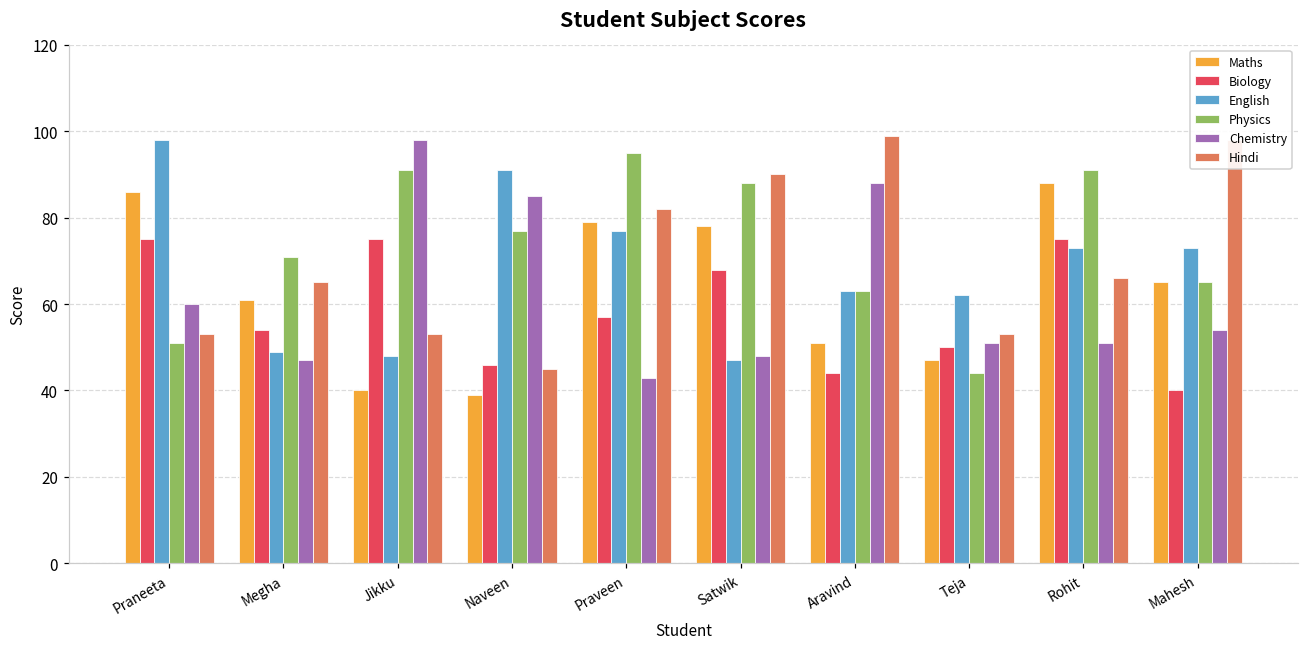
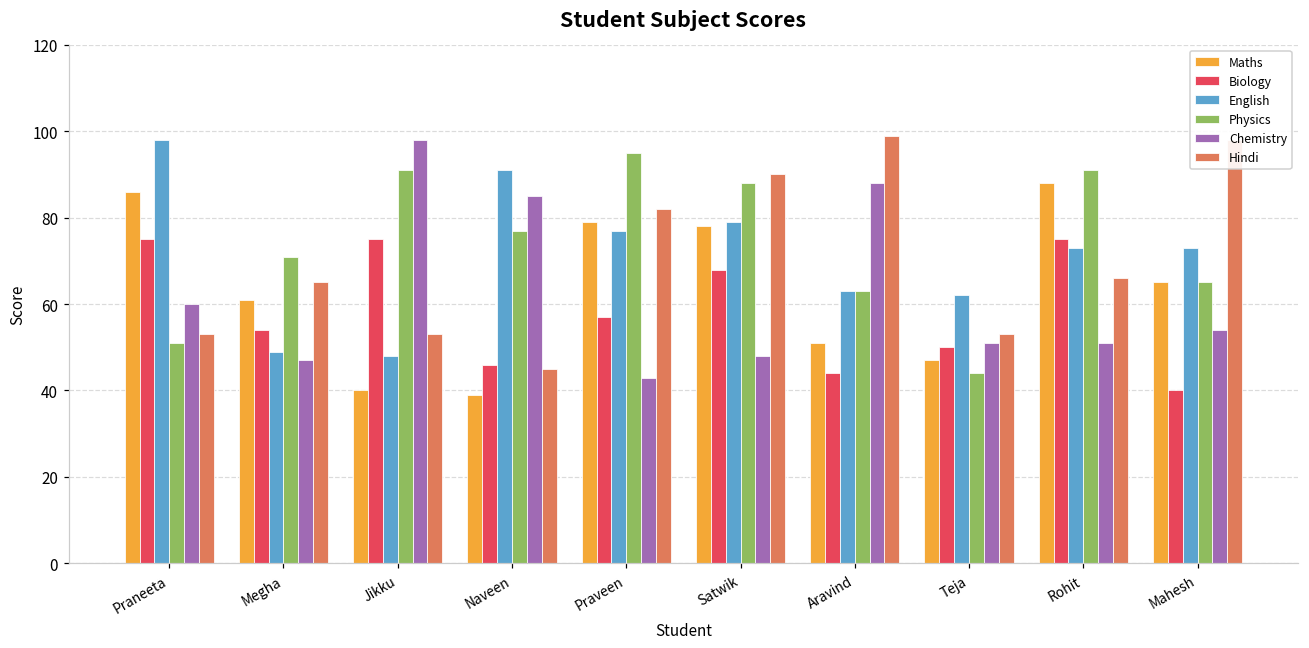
English, Satwik: 47 -> 79
